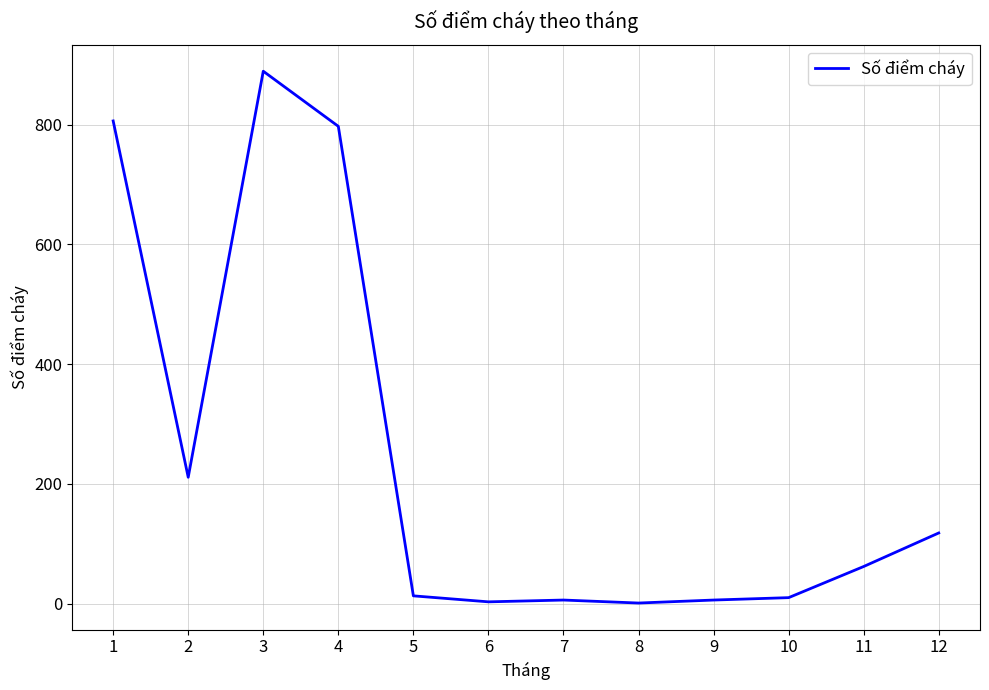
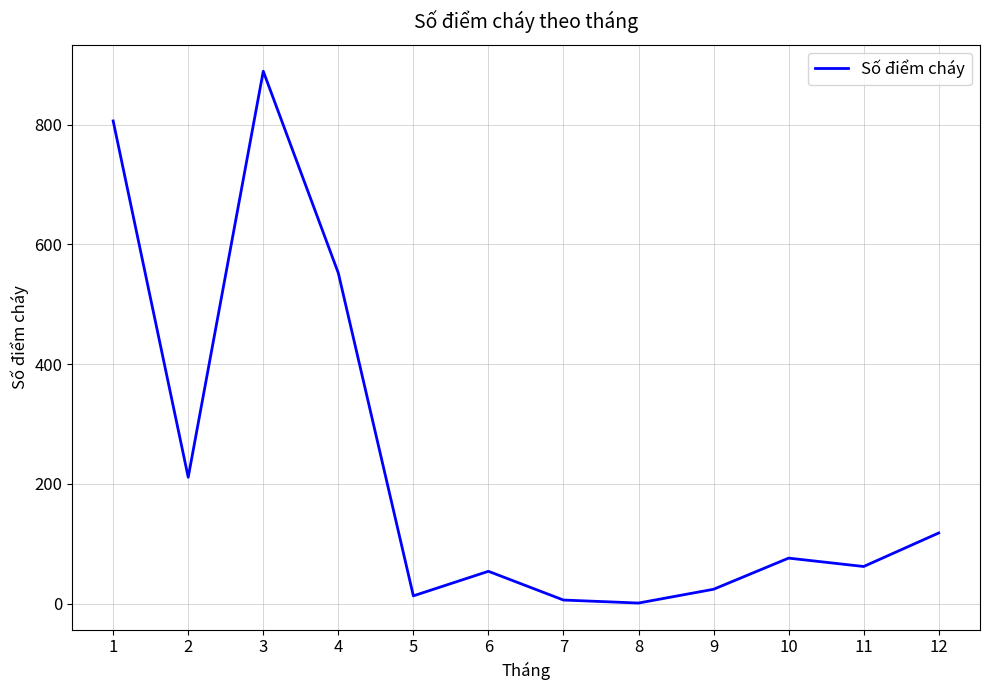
4: 800 -> 550
6: 0 -> 50
9: 10 -> 20
10: 10 -> 80
